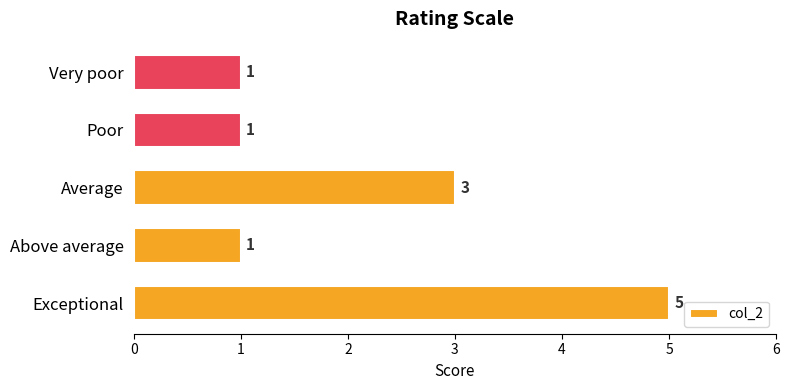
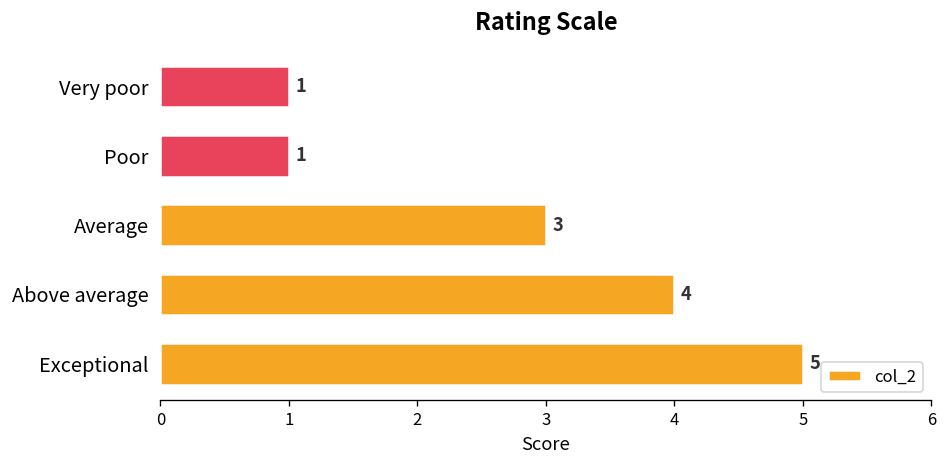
Above average: 1 -> 4
